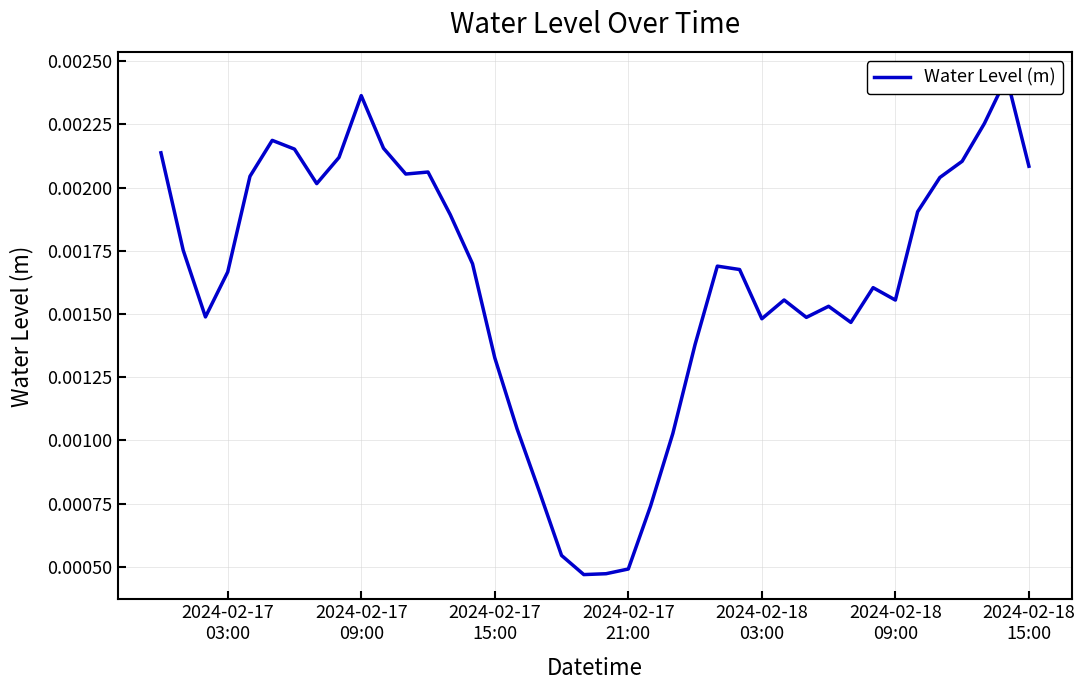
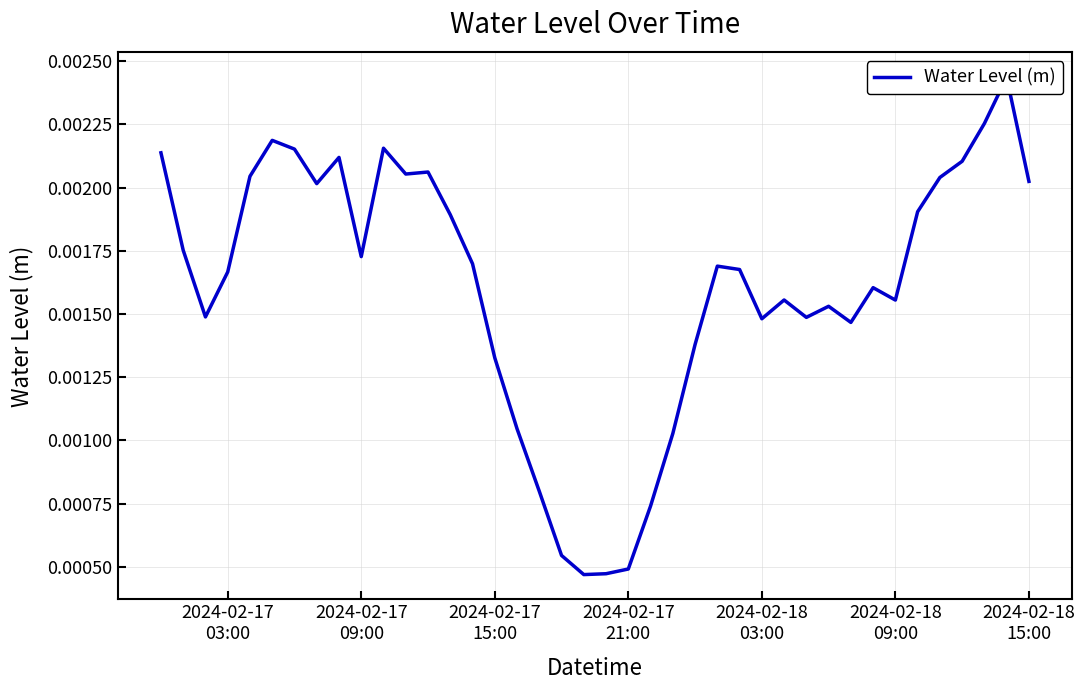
2024-02-17 09:00: 0.00236 -> 0.00173
2024-02-18 15:00: 0.00208 -> 0.00202
